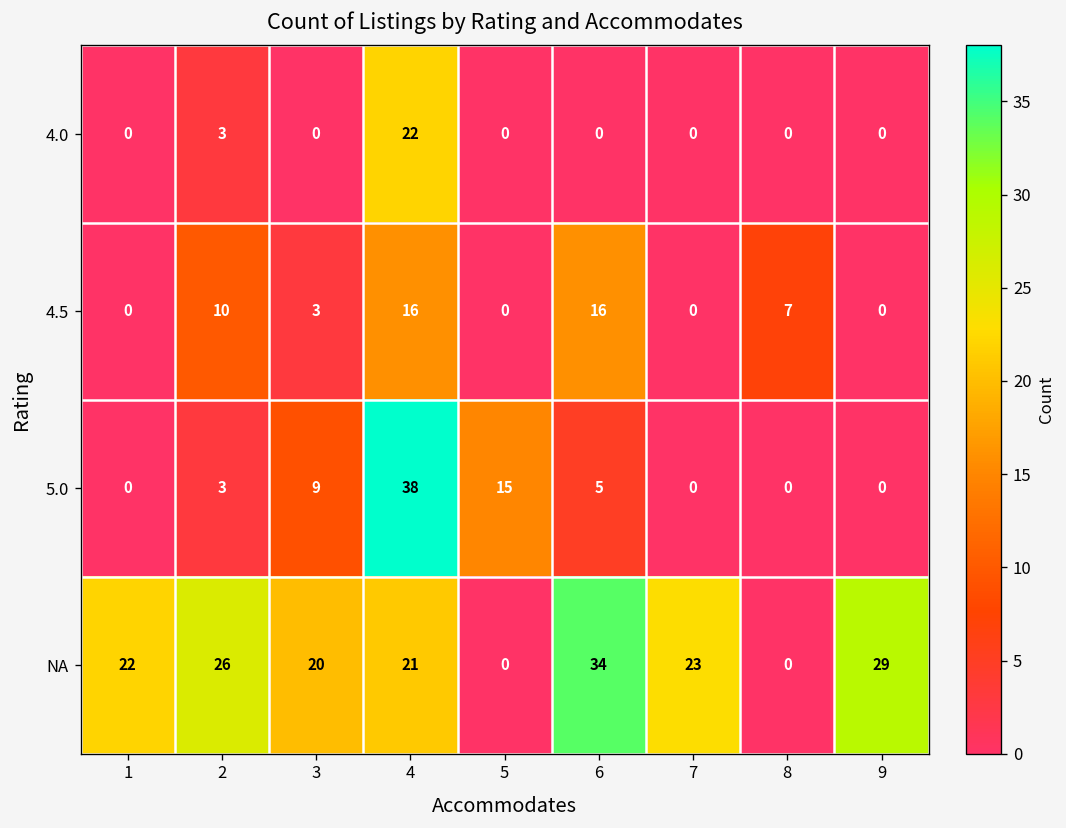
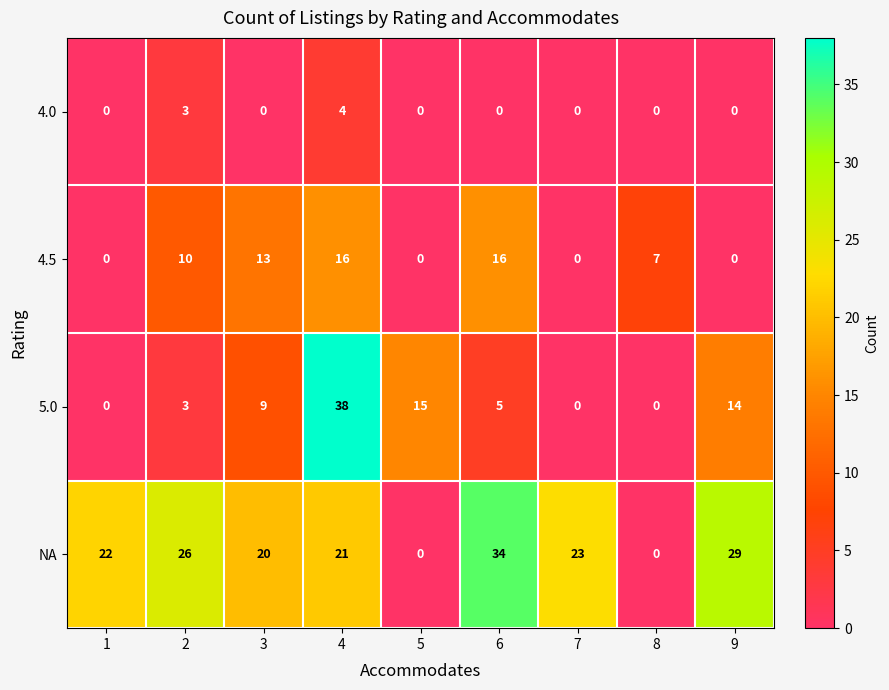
4.0, 4: 22 -> 4
4.5, 3: 3 -> 13
5.0, 9: 0 -> 14
